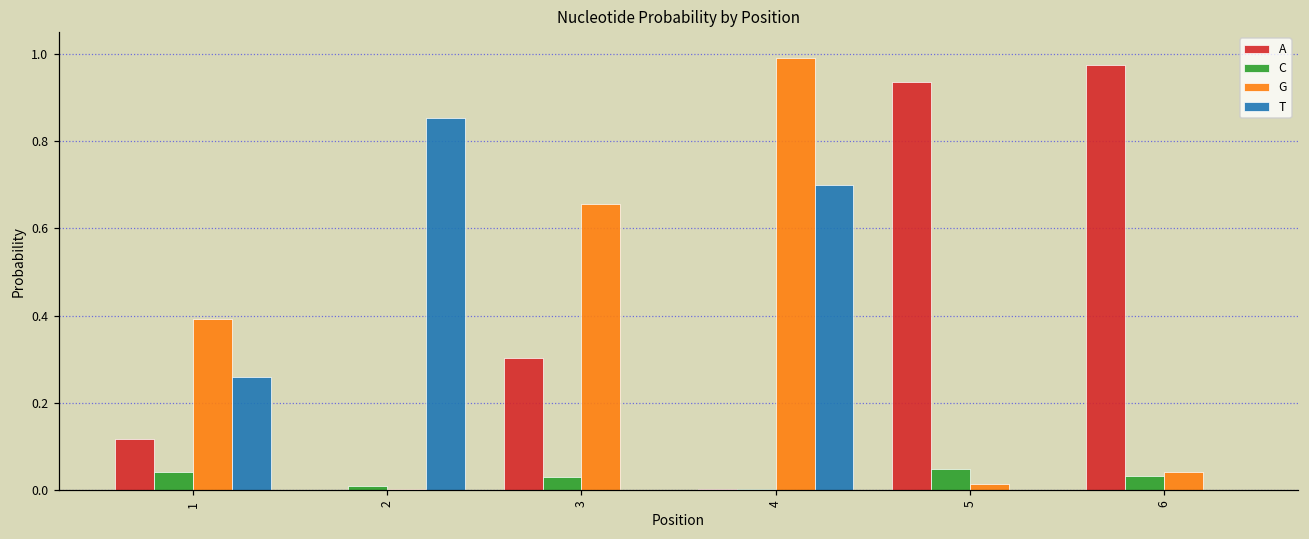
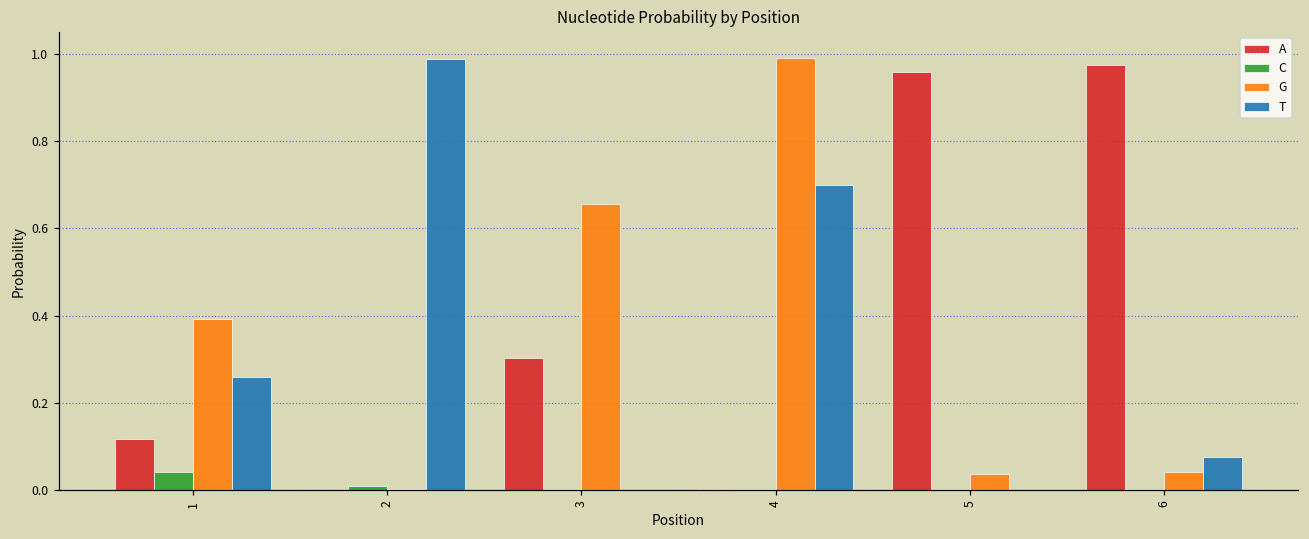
T, 2: 0.85 -> 0.99
C, 3: 0.03 -> 0.00
A, 5: 0.94 -> 0.96
C, 5: 0.05 -> 0.00
G, 5: 0.01 -> 0.04
C, 6: 0.03 -> 0.00
T, 6: 0.00 -> 0.08
